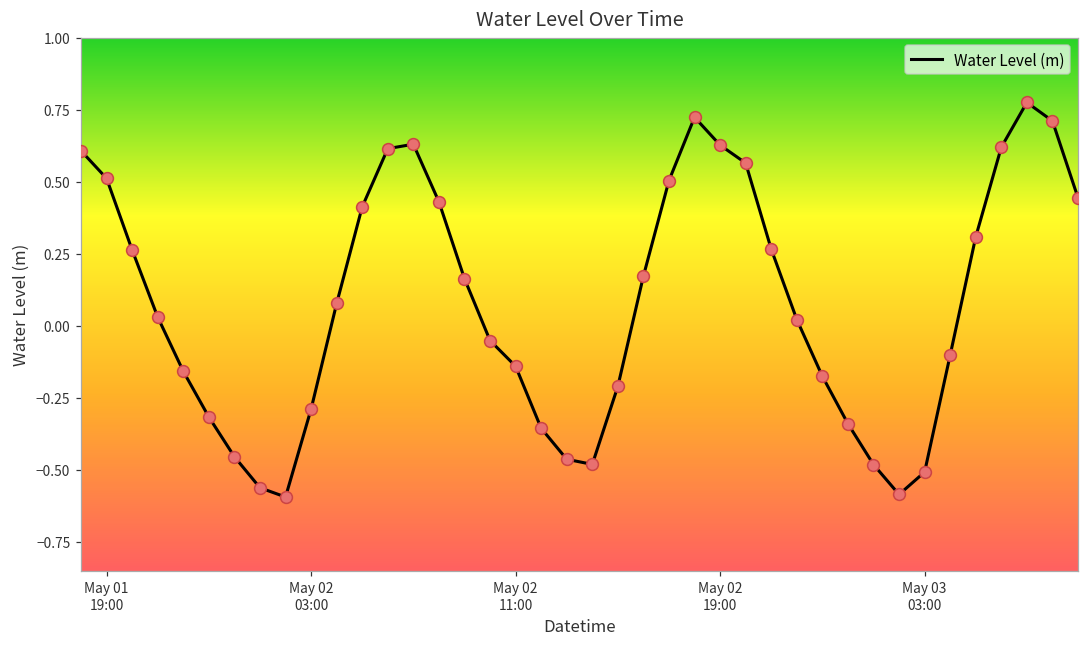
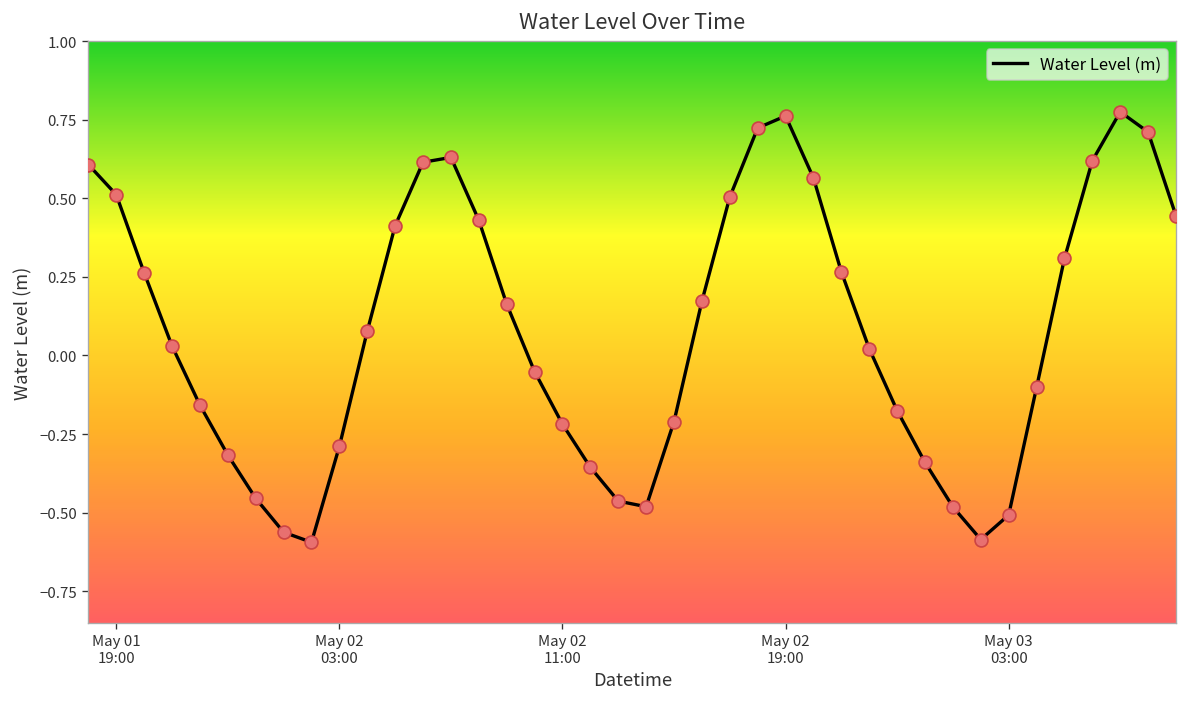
May 02 11:00: -0.14 -> -0.22
May 02 19:00: 0.63 -> 0.76
